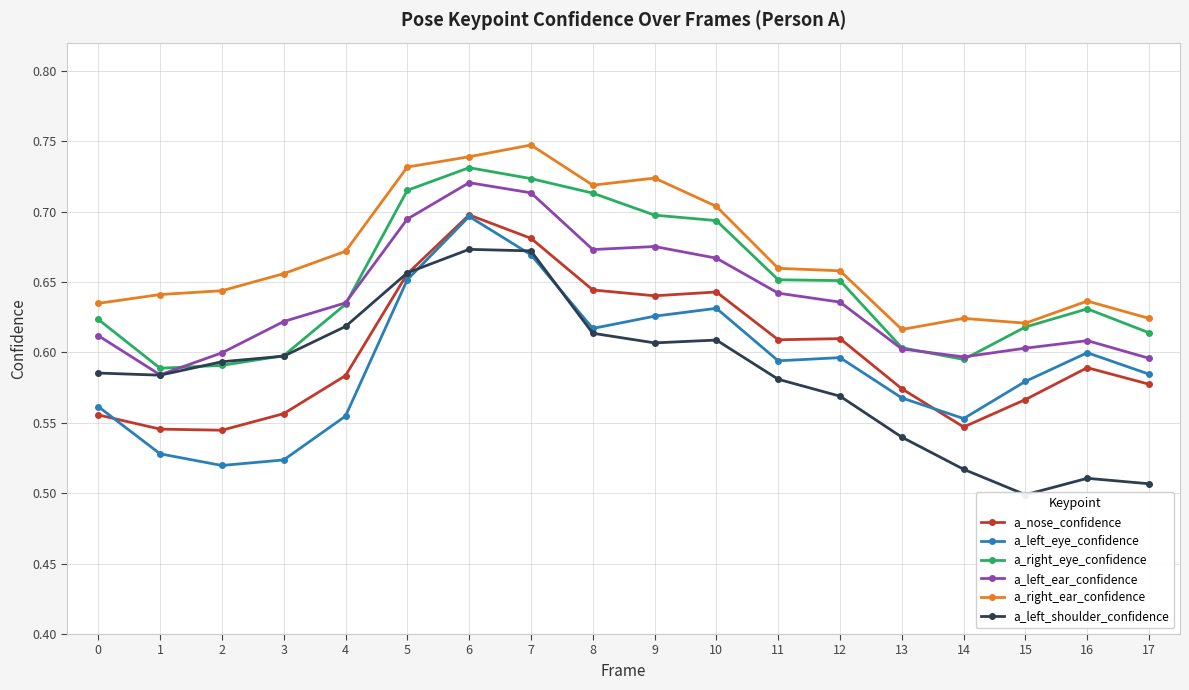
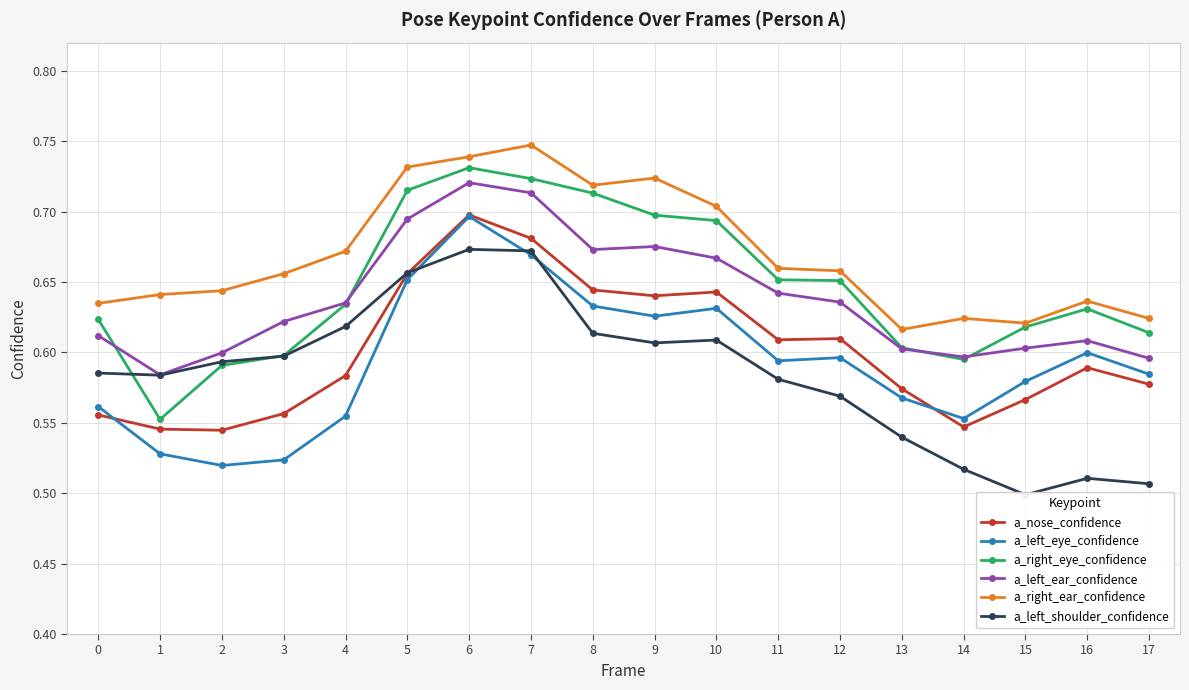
a_right_eye_confidence, 1: 0.589 -> 0.552
a_left_eye_confidence, 8: 0.617 -> 0.633
